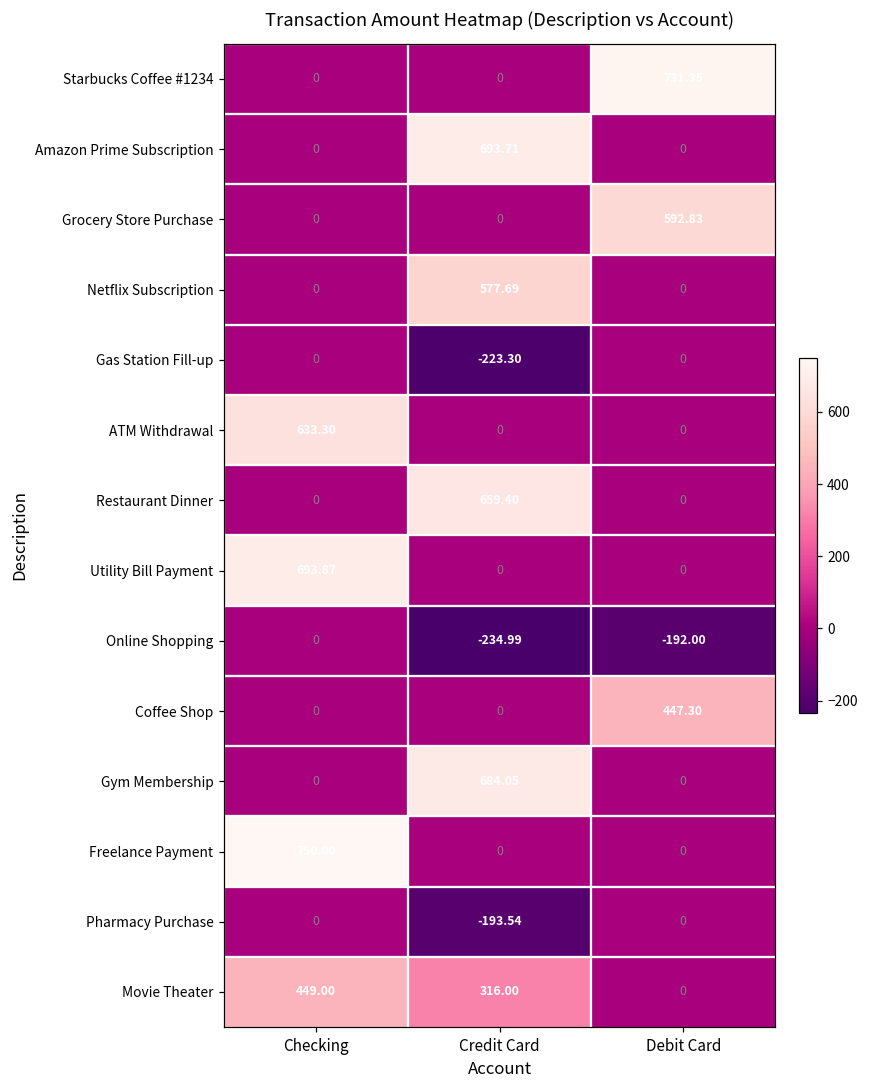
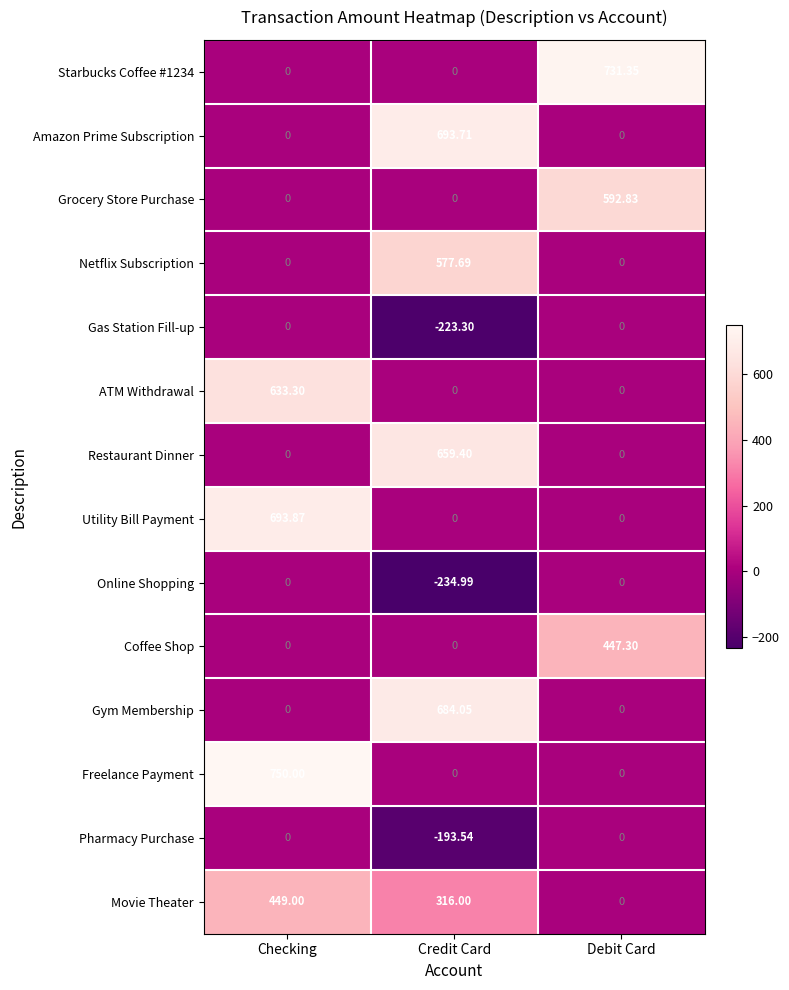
Online Shopping, Debit Card: -192.00 -> 0
